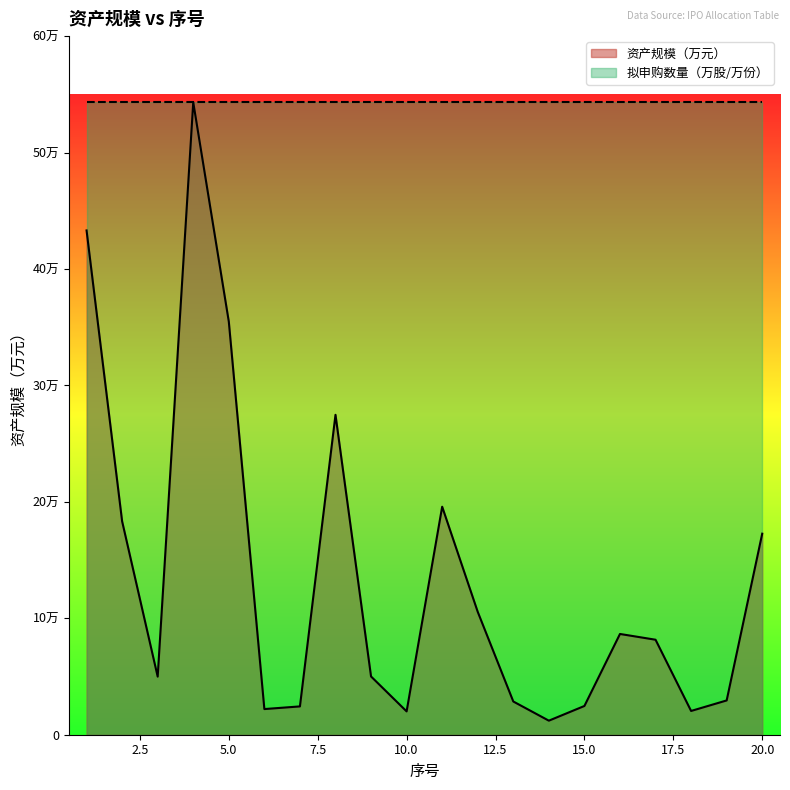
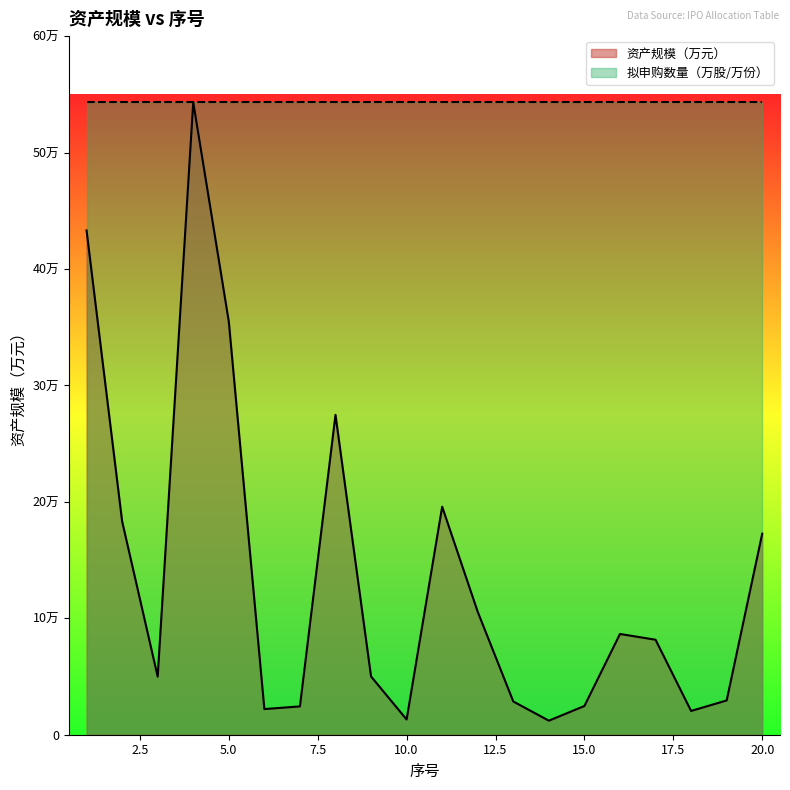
资产规模（万元）, 10.0: 2.0万 -> 1.3万
